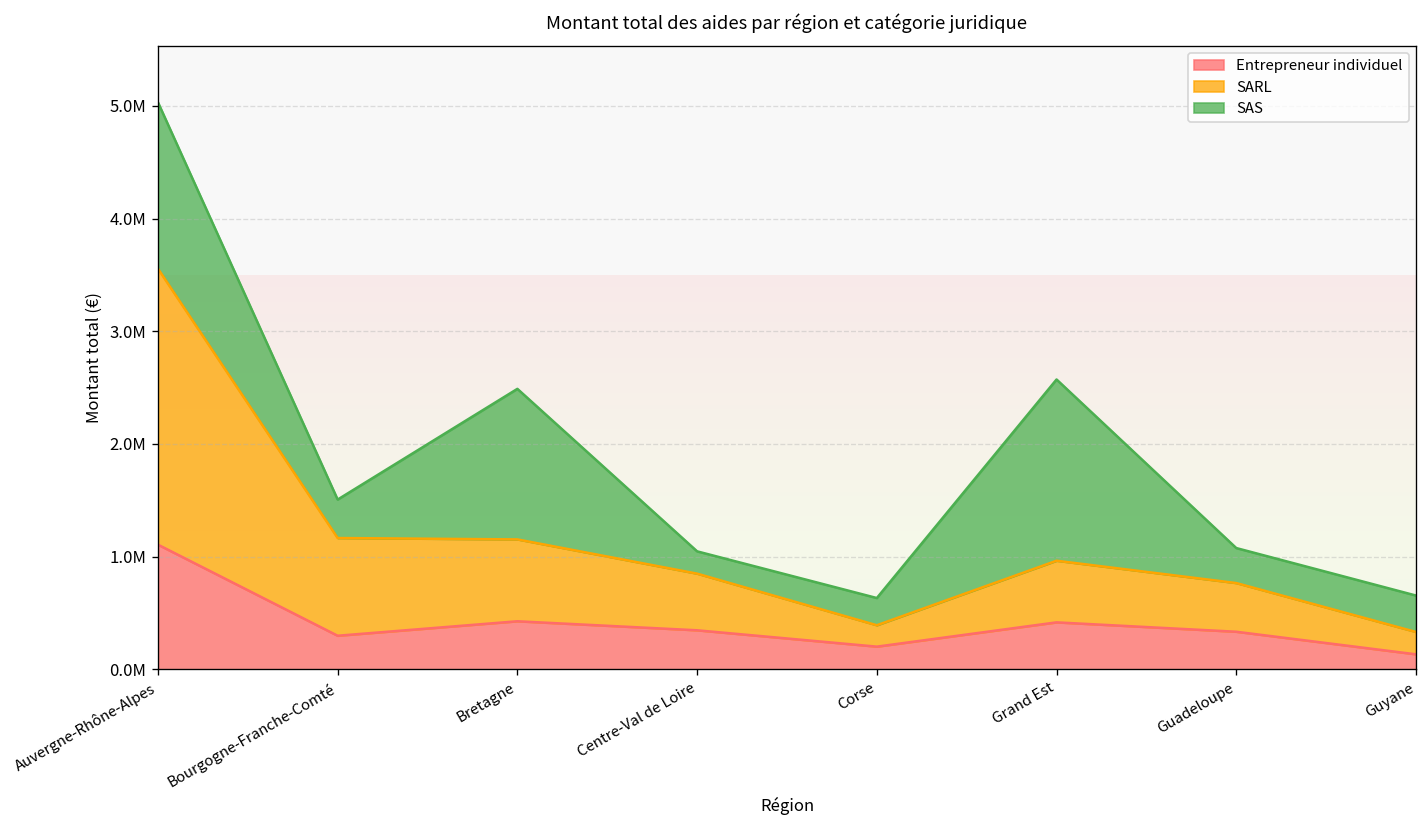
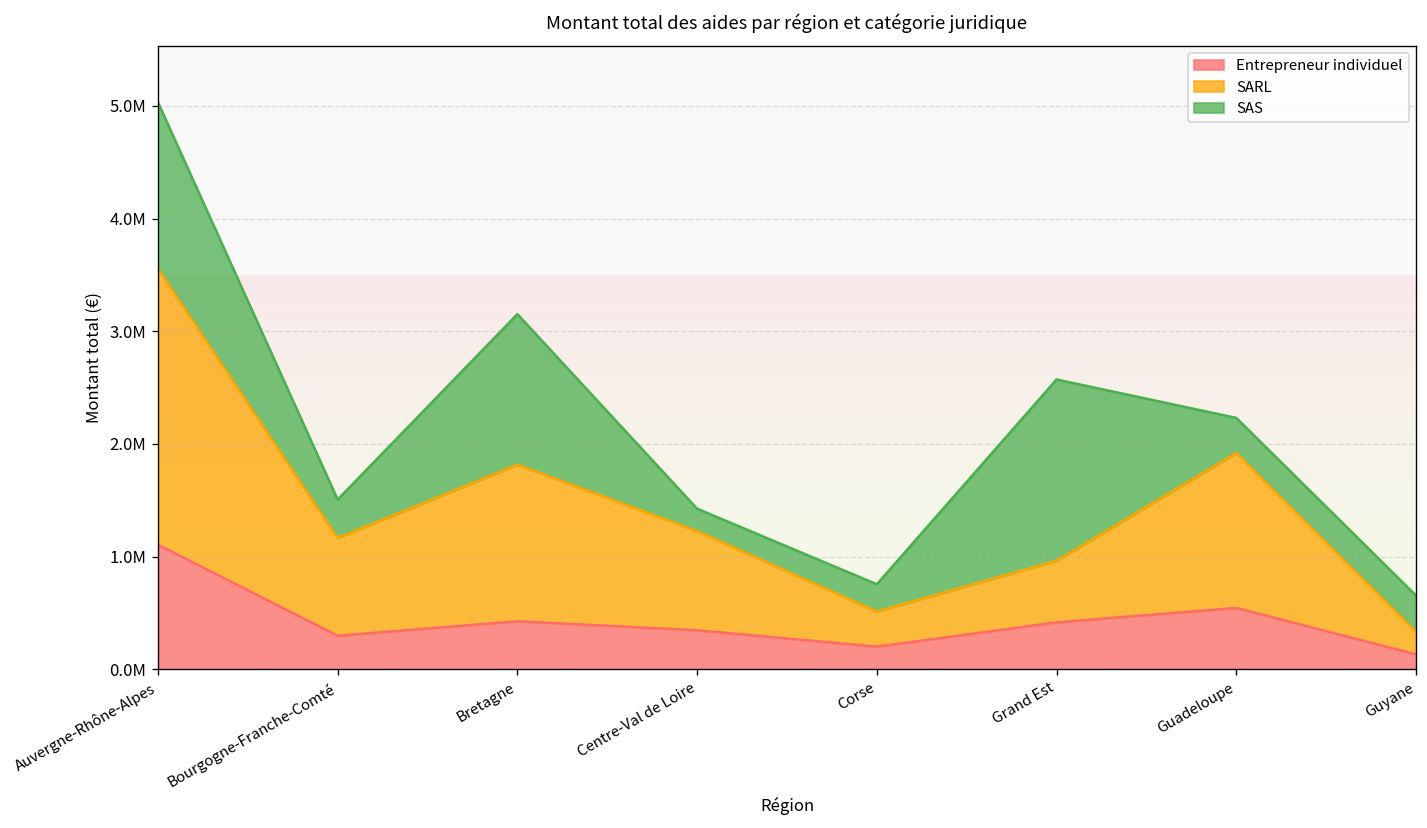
SARL, Bretagne: 700000 -> 1400000
SARL, Centre-Val de Loire: 500000 -> 900000
SARL, Corse: 200000 -> 300000
Entrepreneur individuel, Guadeloupe: 300000 -> 500000
SARL, Guadeloupe: 400000 -> 1400000
